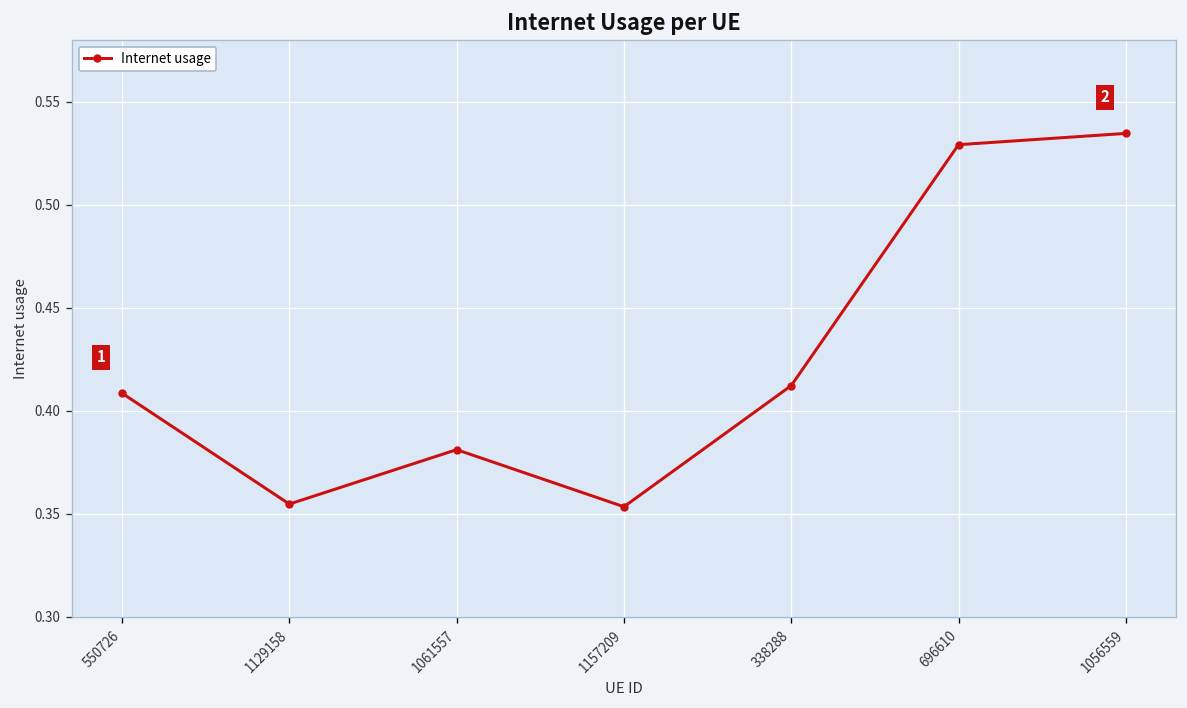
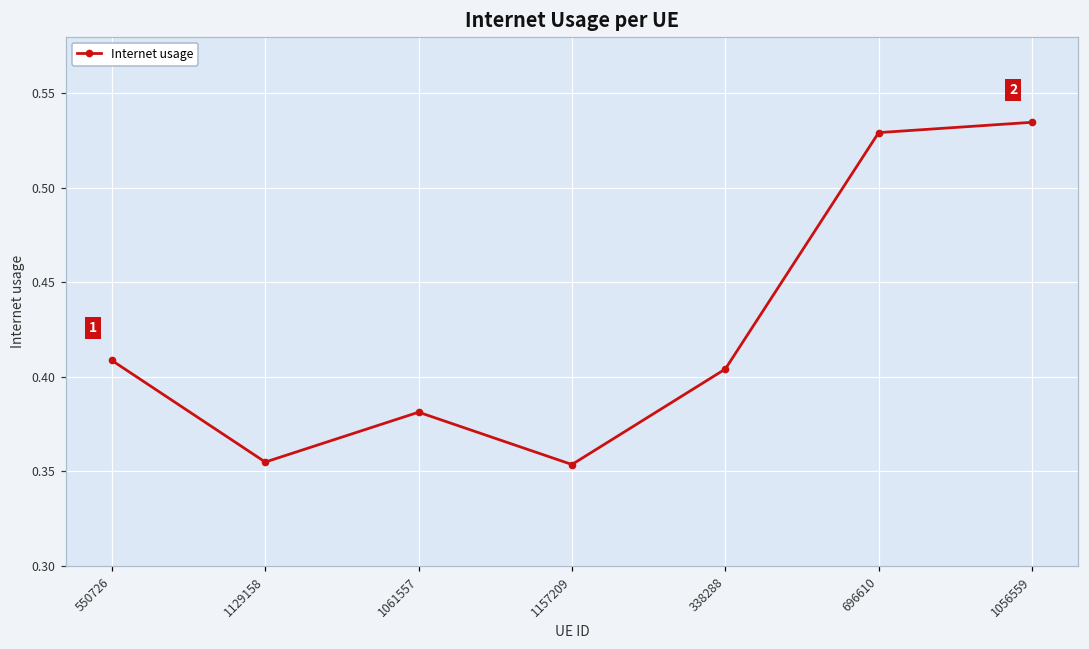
338288: 0.412 -> 0.404
